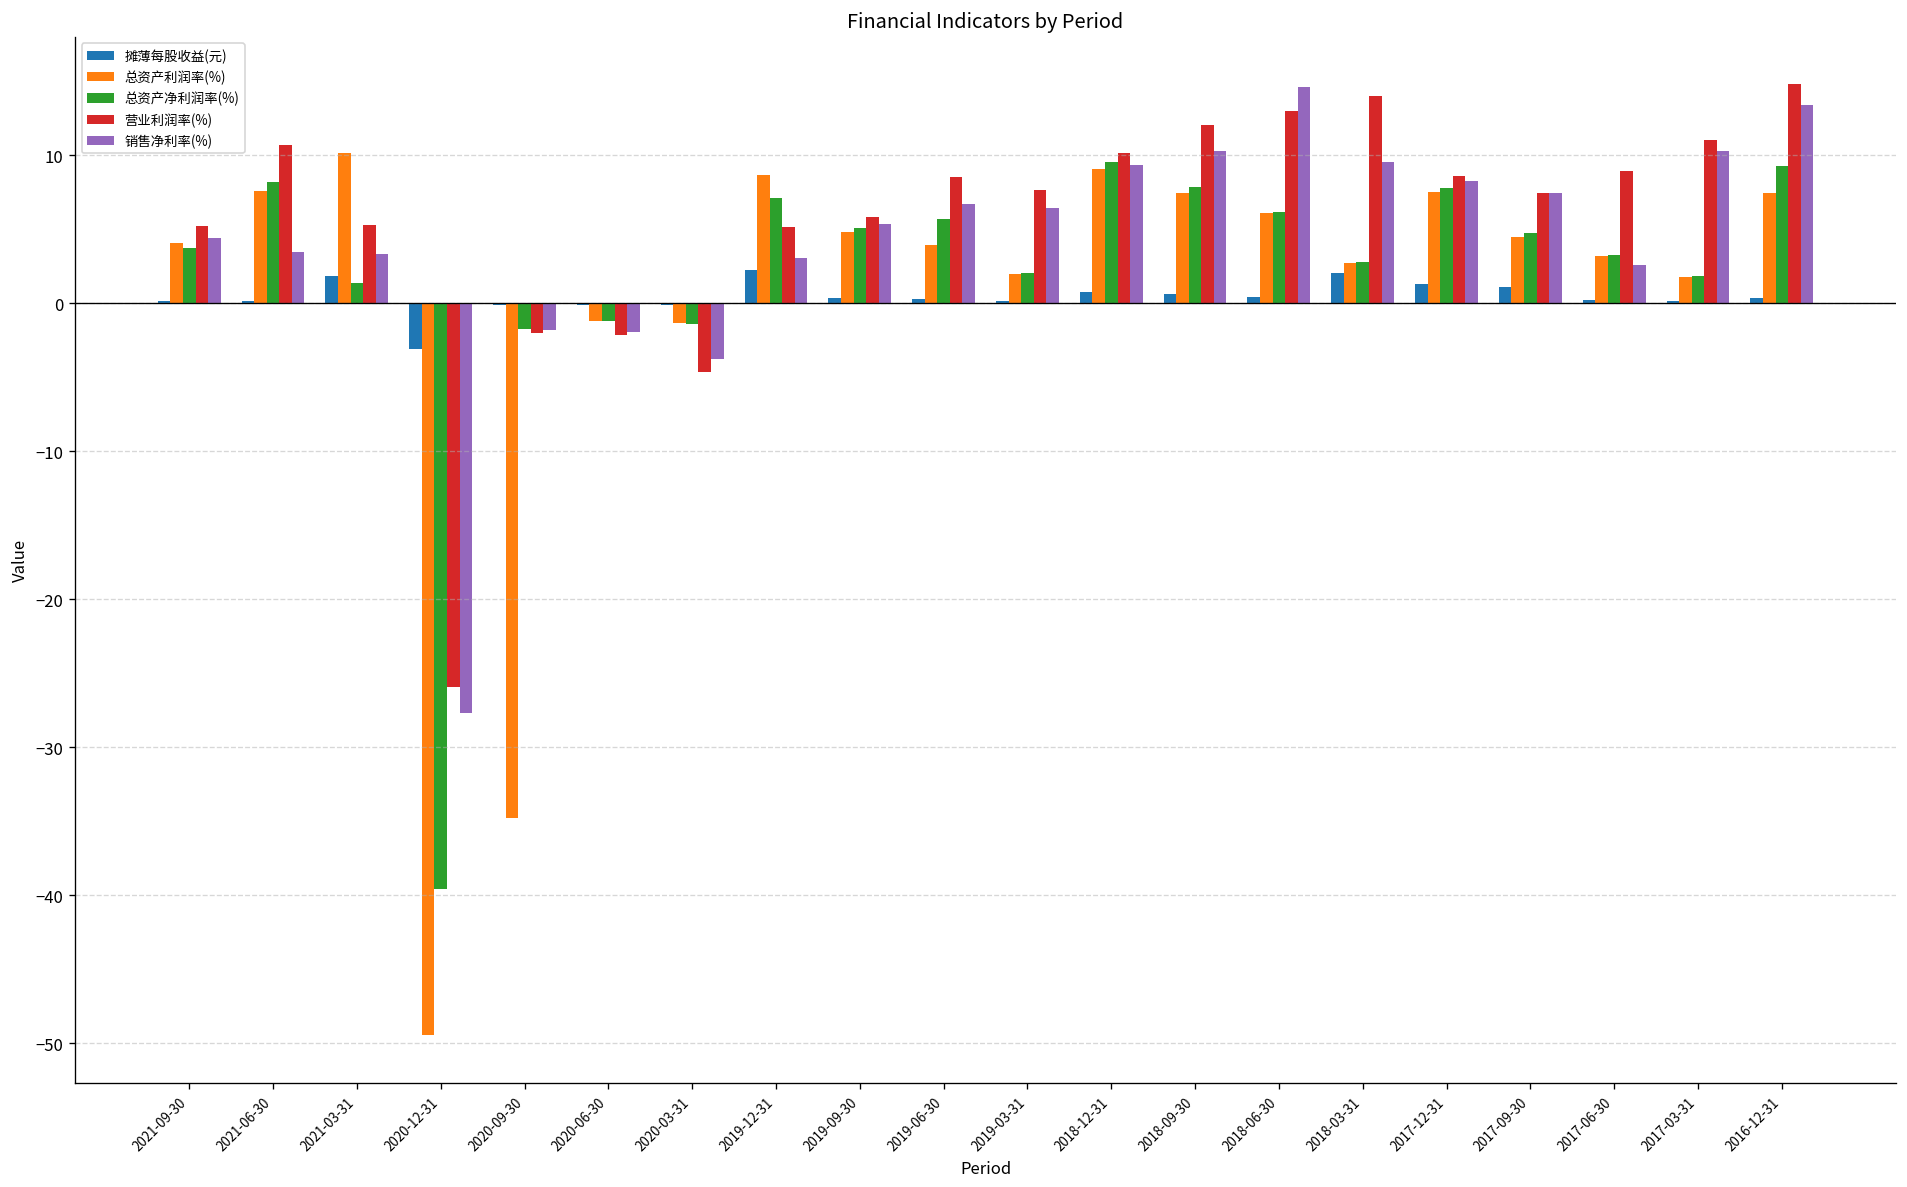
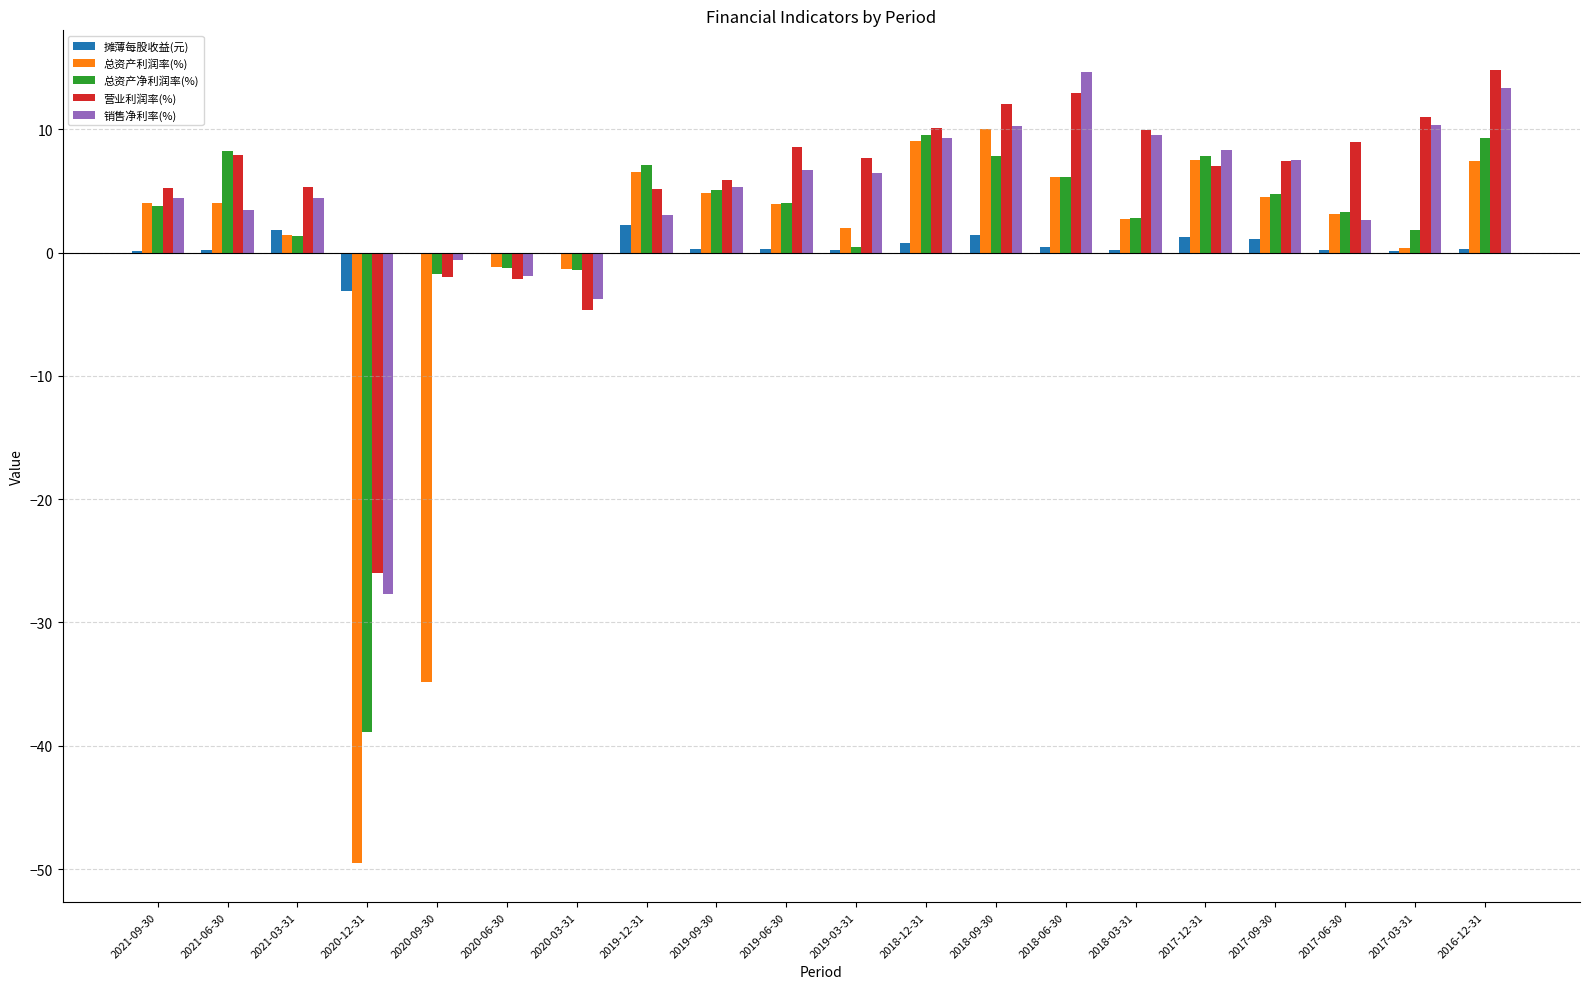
总资产利润率(%), 2021-06-30: 7.6 -> 4.0
营业利润率(%), 2021-06-30: 10.7 -> 7.9
总资产利润率(%), 2021-03-31: 10.2 -> 1.4
销售净利率(%), 2021-03-31: 3.3 -> 4.4
总资产净利润率(%), 2020-12-31: -39.6 -> -38.9
销售净利率(%), 2020-09-30: -1.8 -> -0.6
总资产利润率(%), 2019-12-31: 8.7 -> 6.6
总资产净利润率(%), 2019-06-30: 5.7 -> 4.0
总资产净利润率(%), 2019-03-31: 2.1 -> 0.4
摊薄每股收益(元), 2018-09-30: 0.6 -> 1.5
总资产利润率(%), 2018-09-30: 7.4 -> 10.0
摊薄每股收益(元), 2018-03-31: 2.0 -> 0.2
营业利润率(%), 2018-03-31: 14.0 -> 9.9
营业利润率(%), 2017-12-31: 8.6 -> 7.0
总资产利润率(%), 2017-03-31: 1.8 -> 0.4
